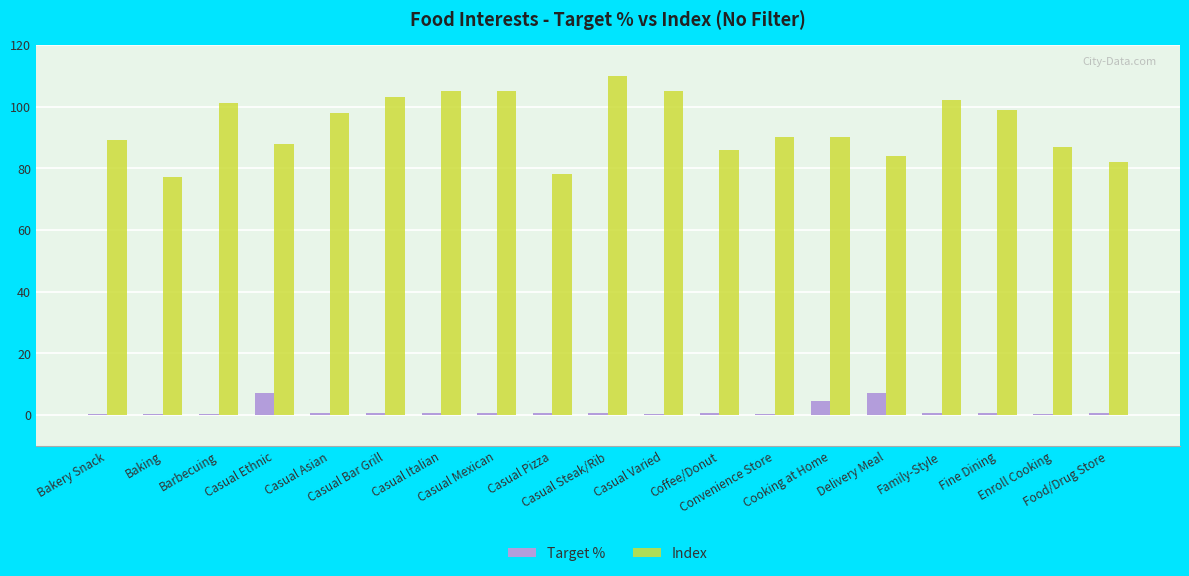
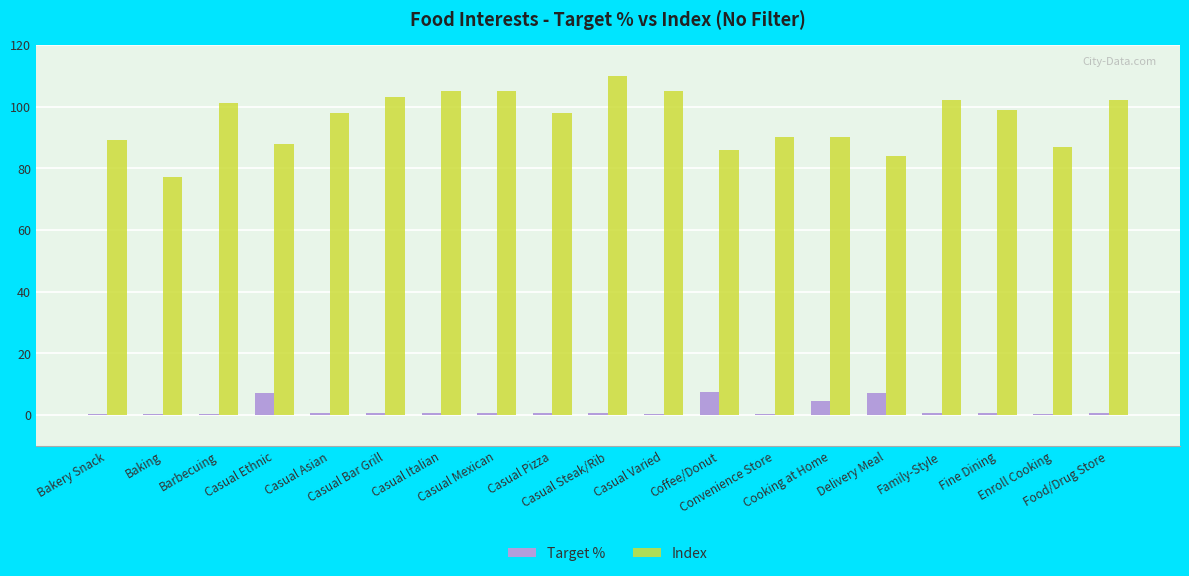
Index, Casual Pizza: 78 -> 98
Target %, Coffee/Donut: 0 -> 7
Index, Food/Drug Store: 82 -> 102
